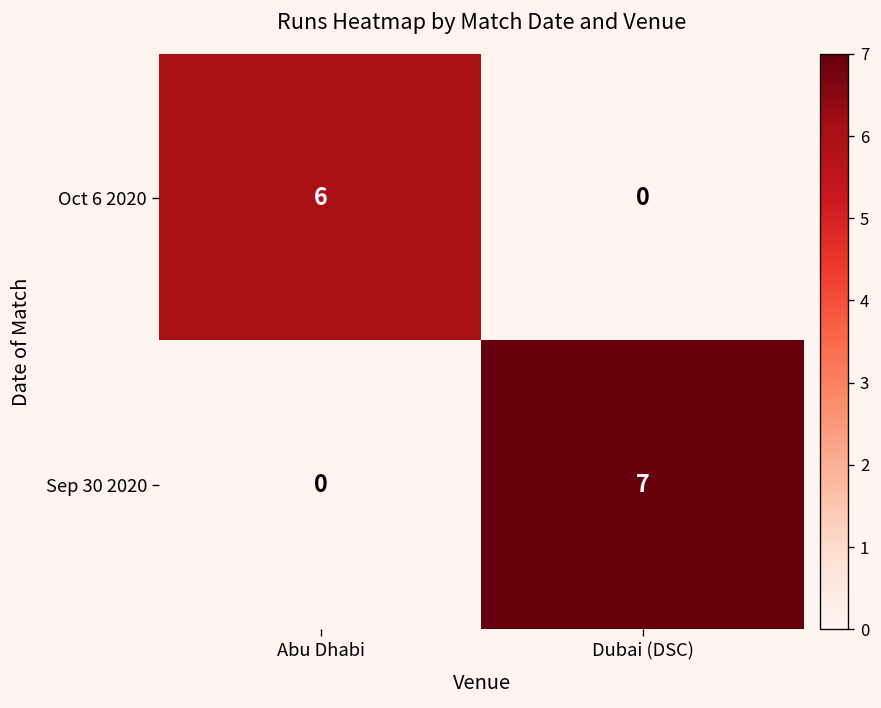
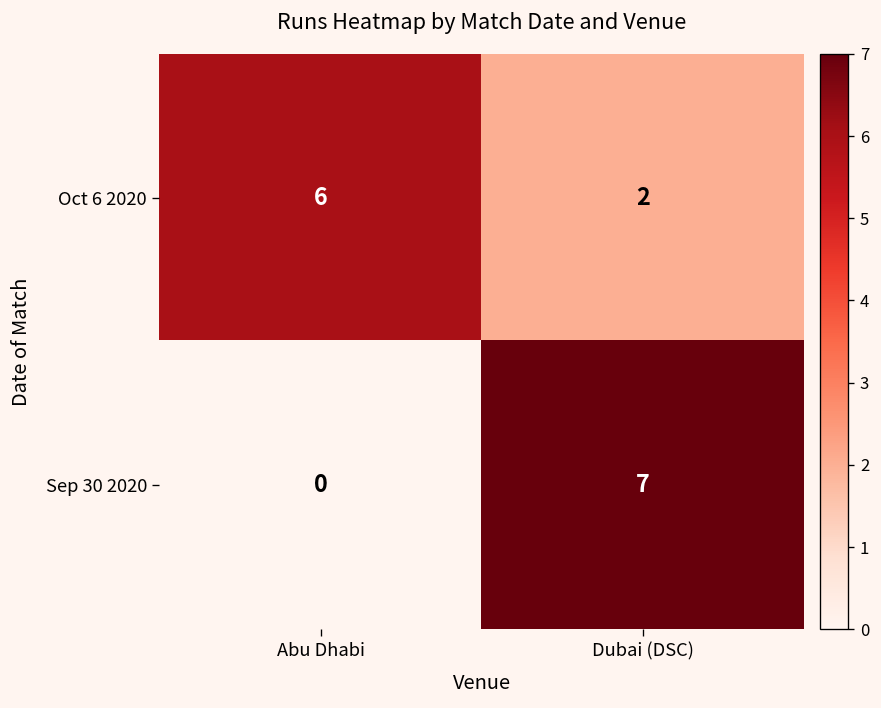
Oct 6 2020, Dubai (DSC): 0 -> 2
